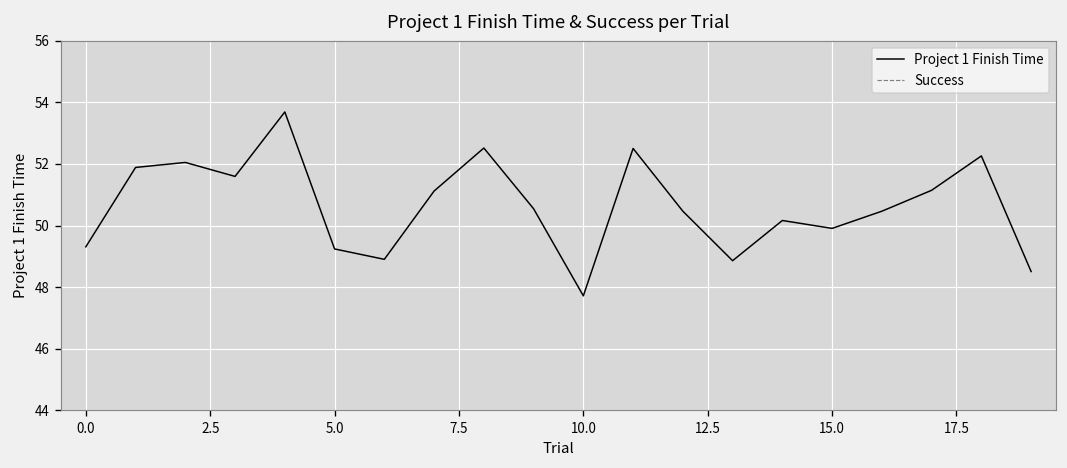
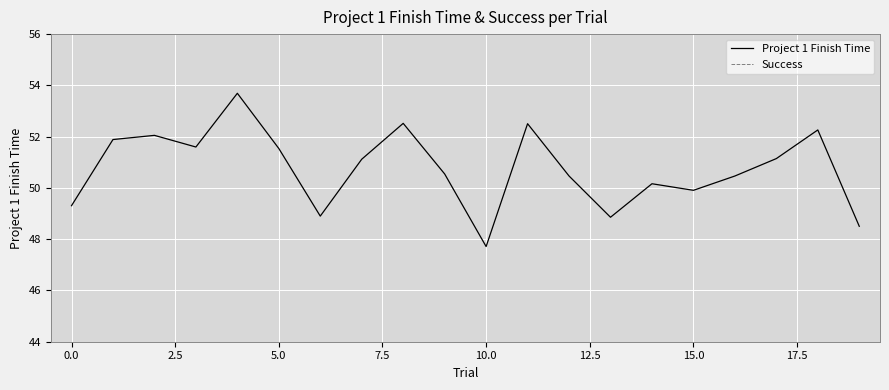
Project 1 Finish Time, 5.0: 49.2 -> 51.5
